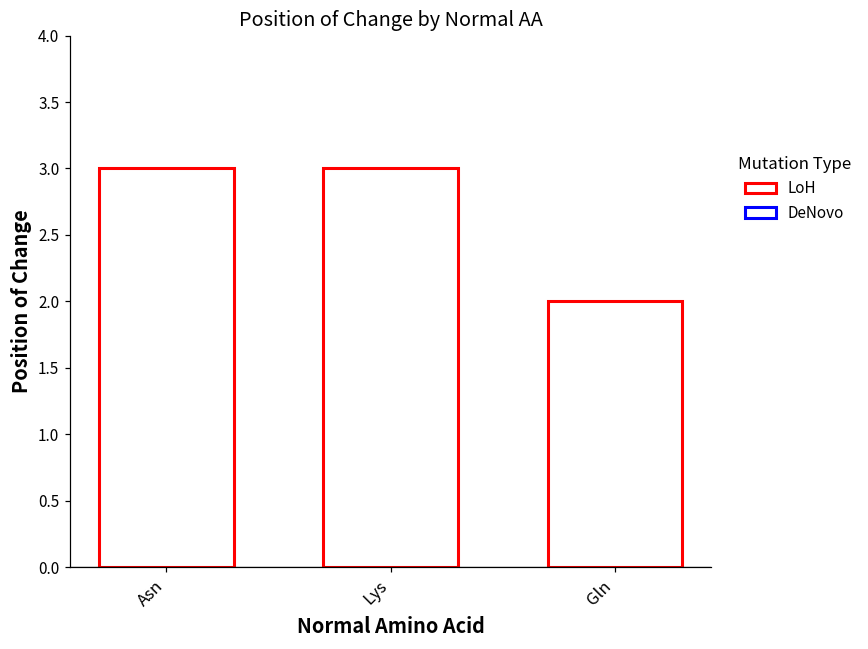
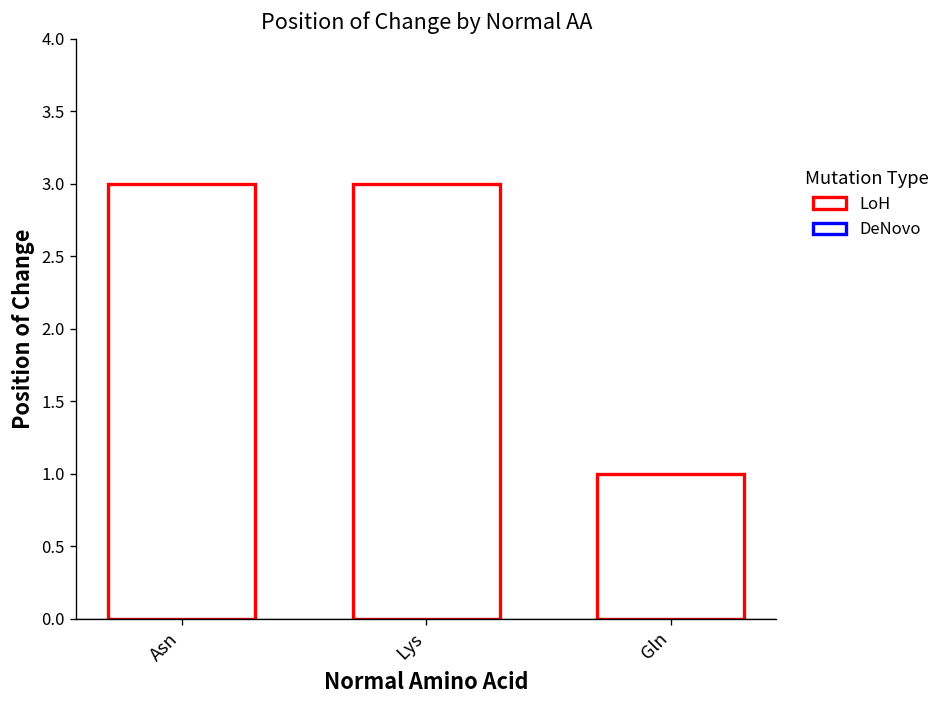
Gln: 2 -> 1
